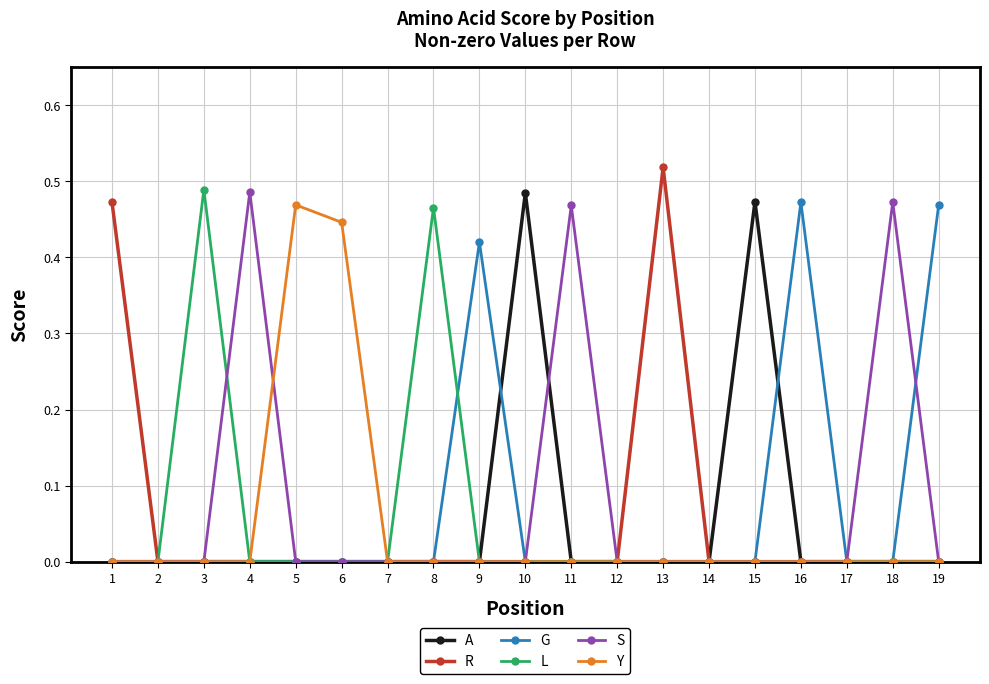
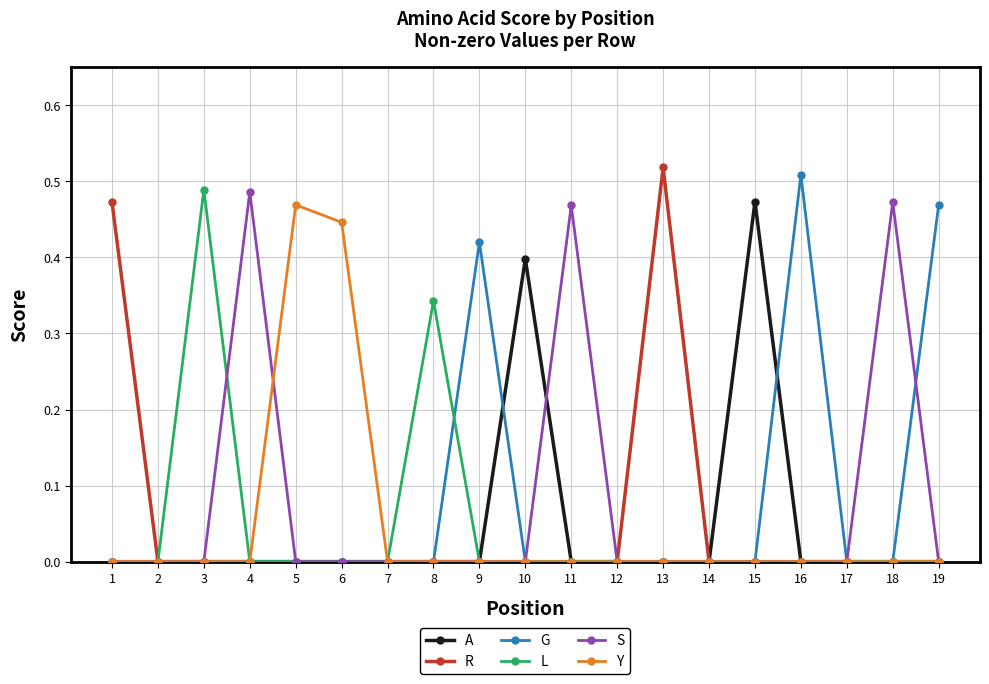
L, 8: 0.47 -> 0.34
A, 10: 0.48 -> 0.40
G, 16: 0.47 -> 0.51
